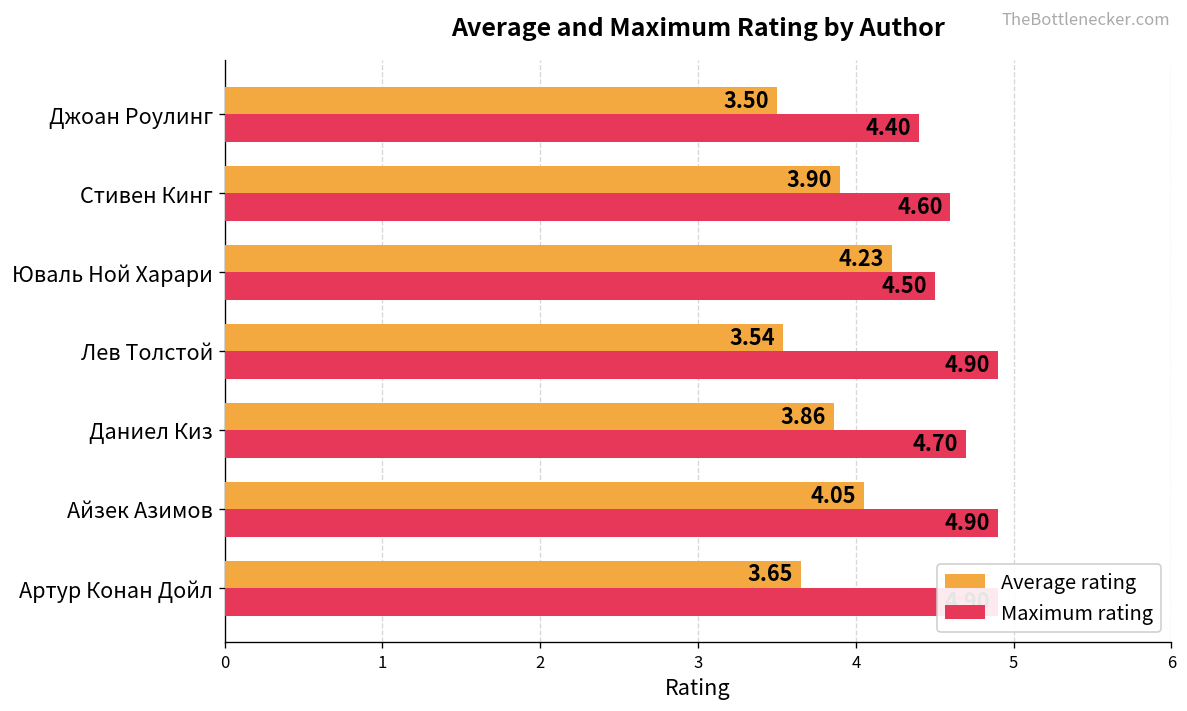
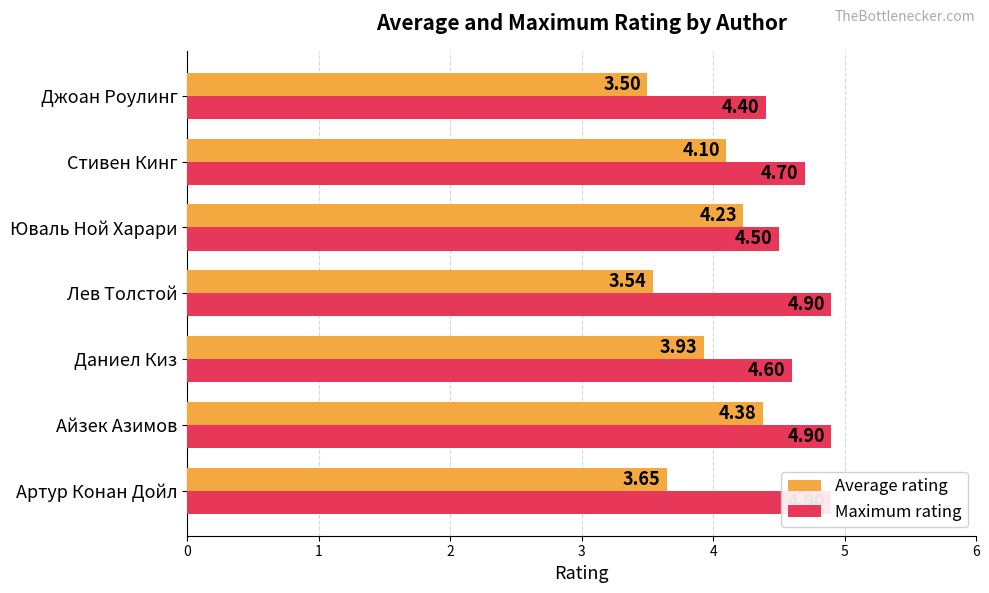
Average rating, Стивен Кинг: 3.90 -> 4.10
Maximum rating, Стивен Кинг: 4.60 -> 4.70
Average rating, Даниел Киз: 3.86 -> 3.93
Maximum rating, Даниел Киз: 4.70 -> 4.60
Average rating, Айзек Азимов: 4.05 -> 4.38
